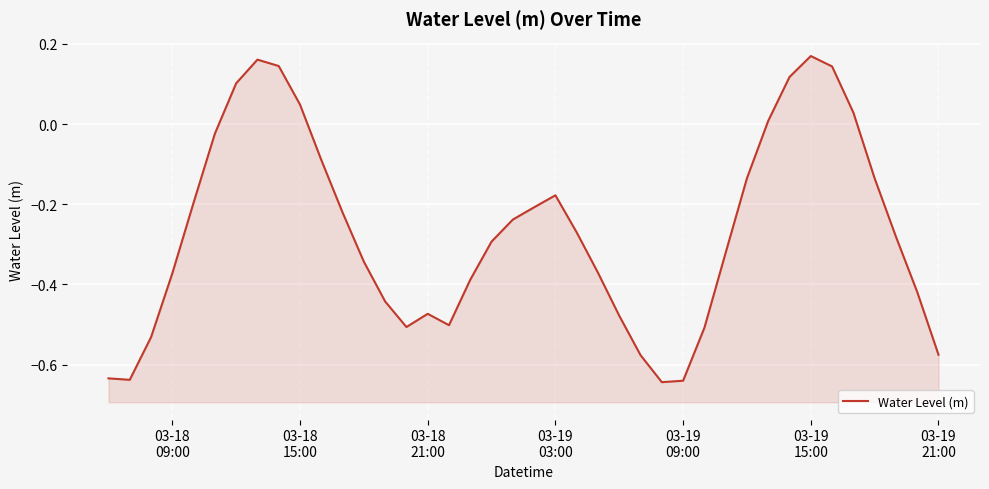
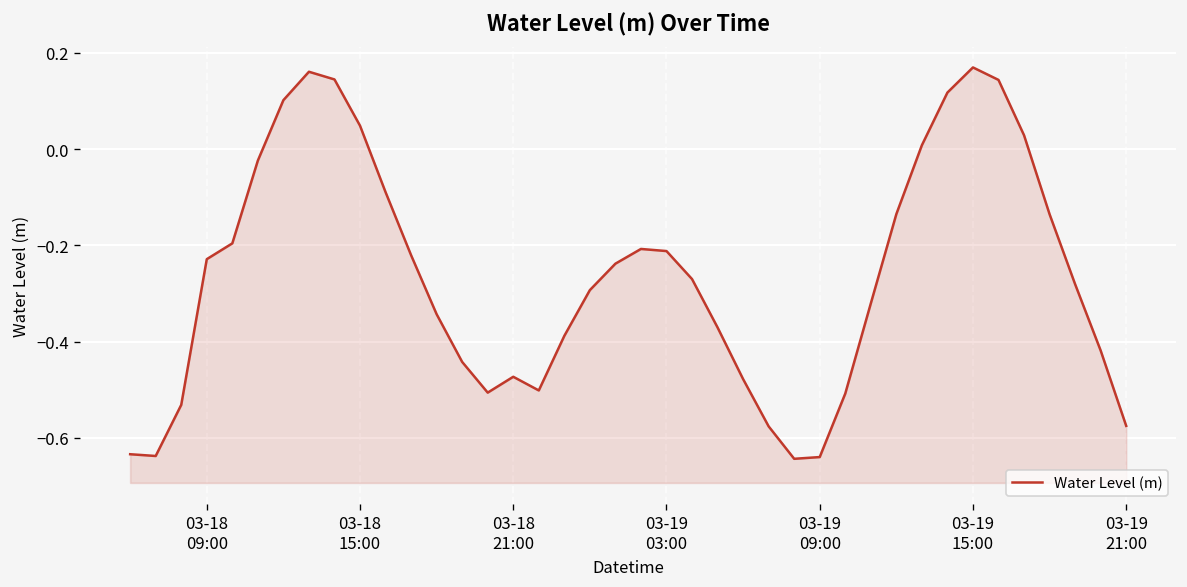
03-18 09:00: -0.37 -> -0.23
03-19 03:00: -0.18 -> -0.21
